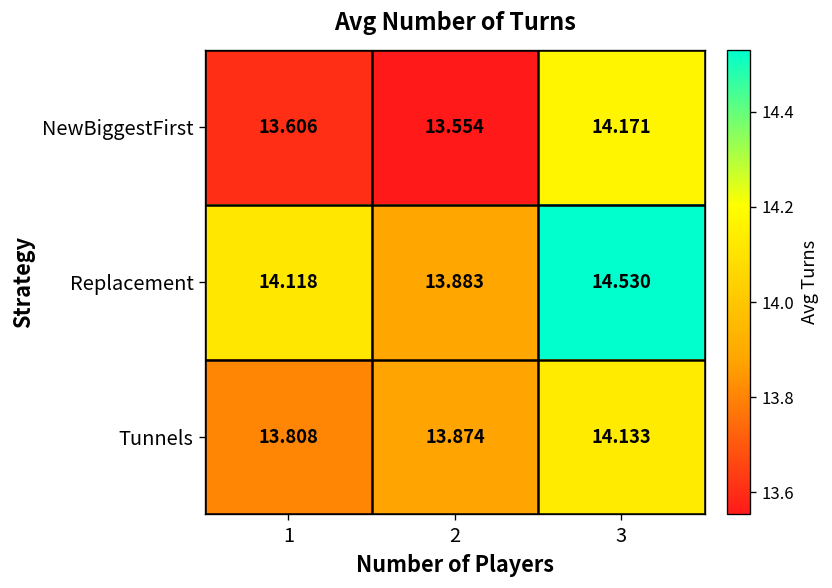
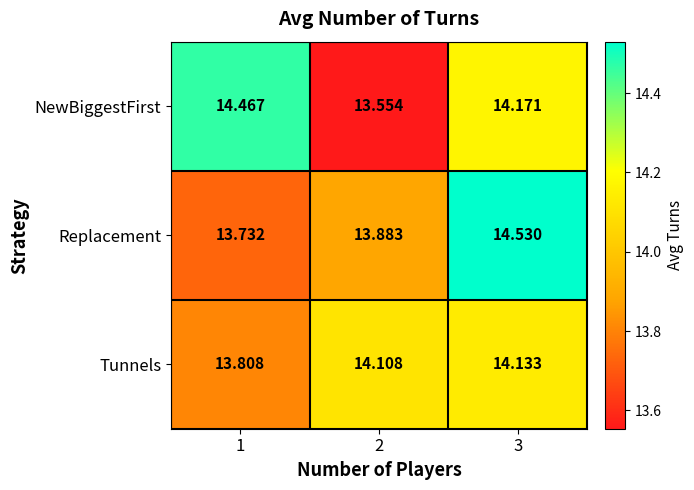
NewBiggestFirst, 1: 13.606 -> 14.467
Replacement, 1: 14.118 -> 13.732
Tunnels, 2: 13.874 -> 14.108
